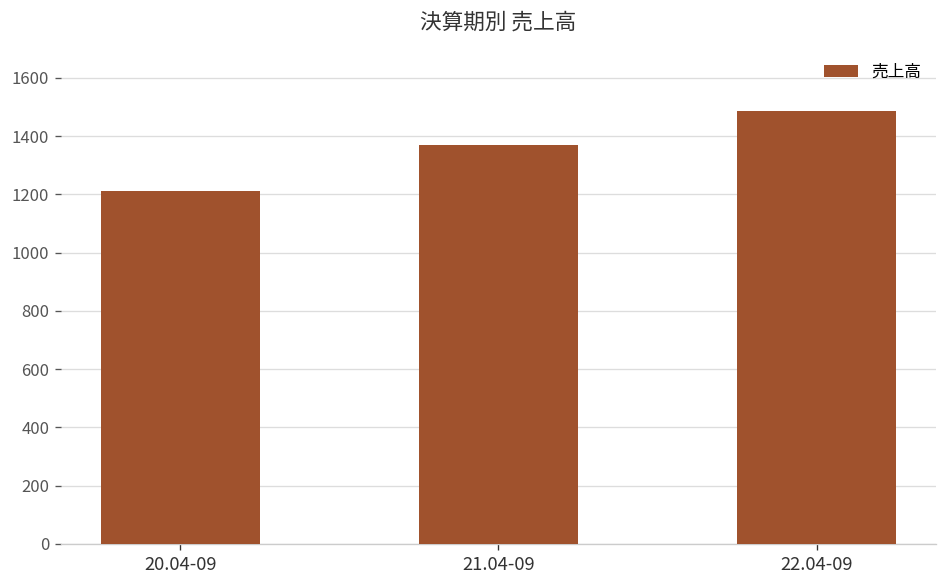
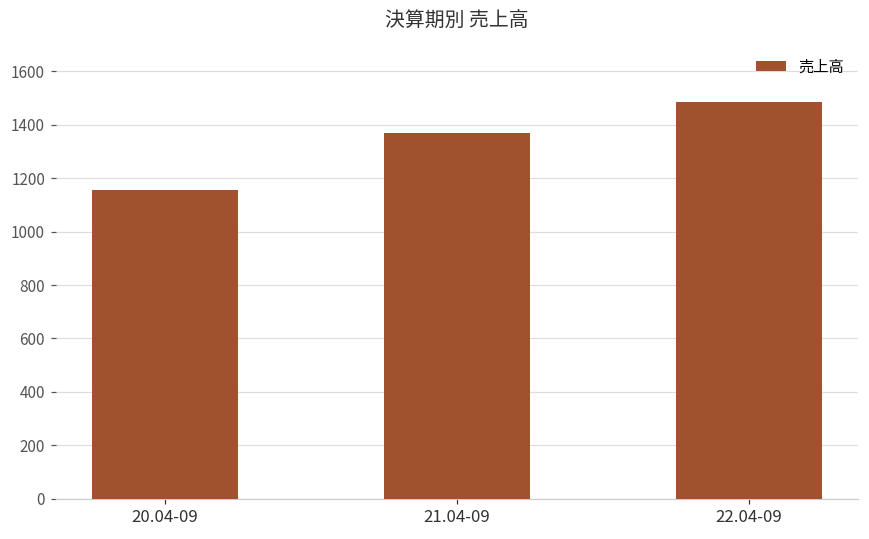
20.04-09: 1210 -> 1160
